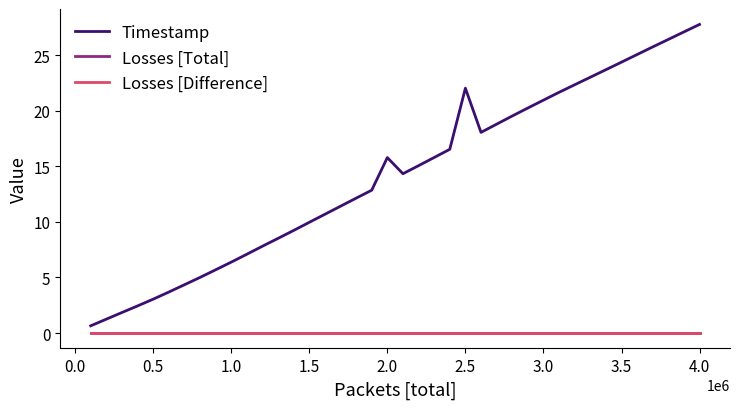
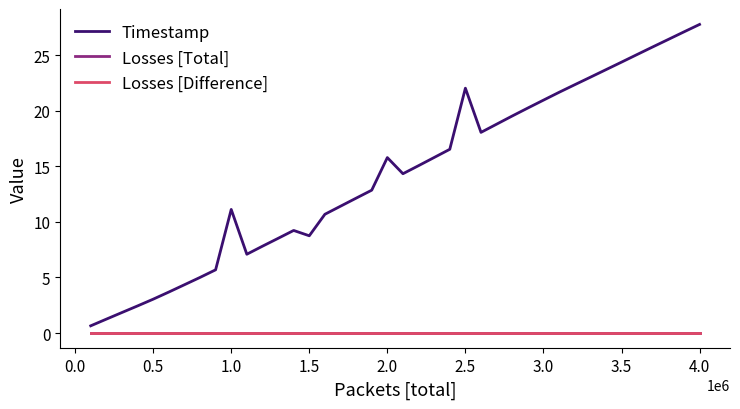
Timestamp, 1.0: 6.4 -> 11.1
Timestamp, 1.5: 10.0 -> 8.7
